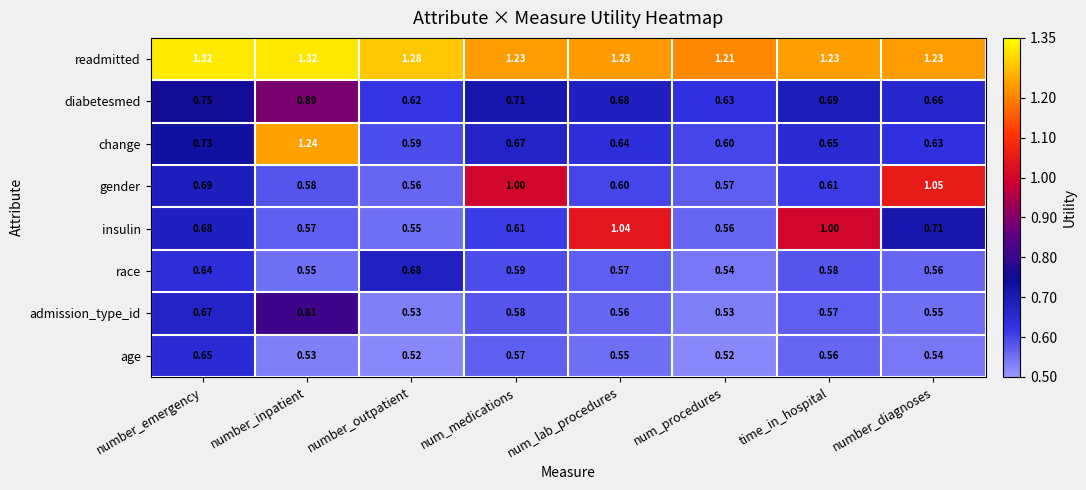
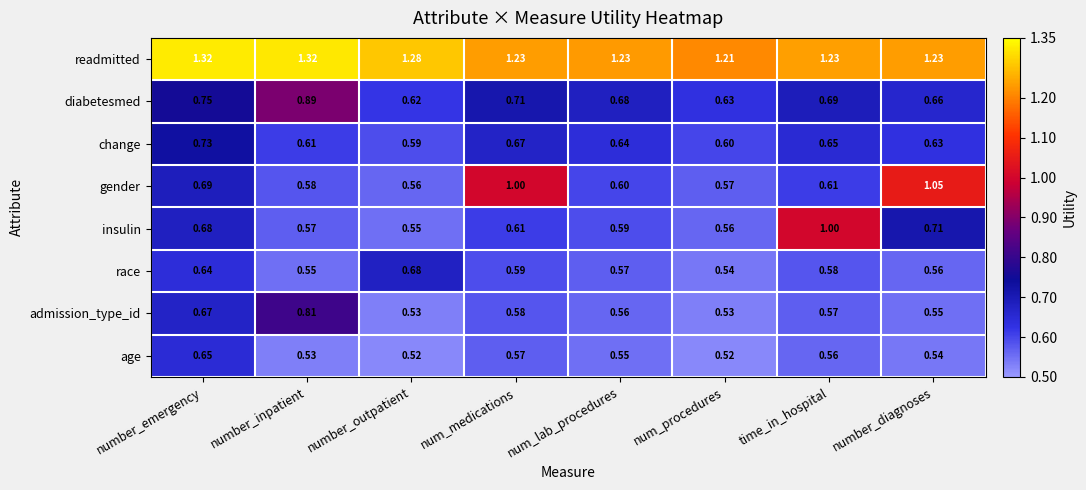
change, number_inpatient: 1.24 -> 0.61
insulin, num_lab_procedures: 1.04 -> 0.59
